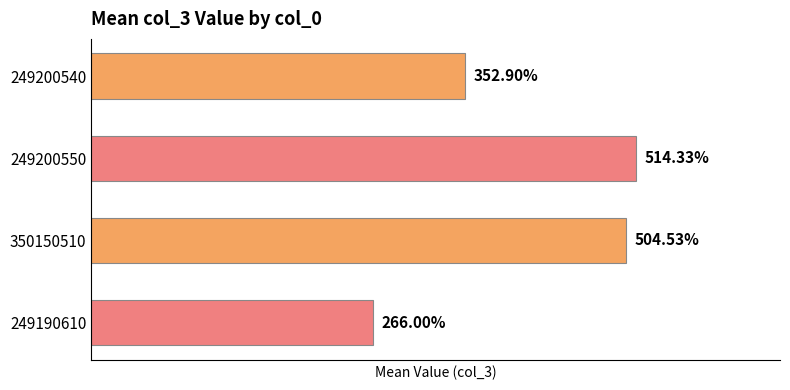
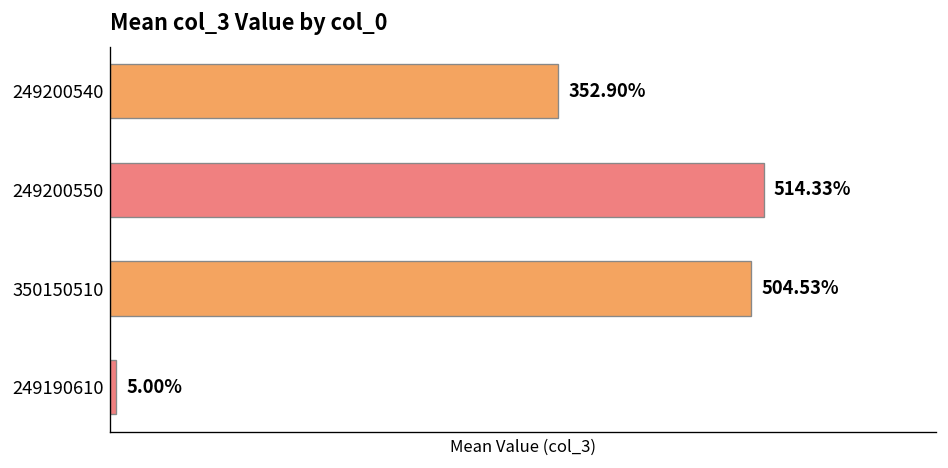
249190610: 266.00% -> 5.00%
